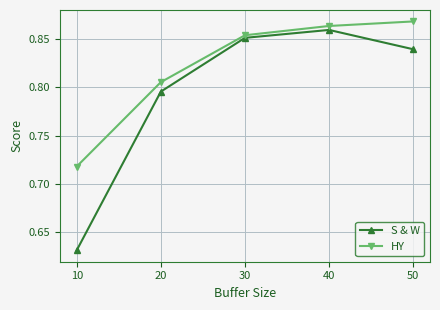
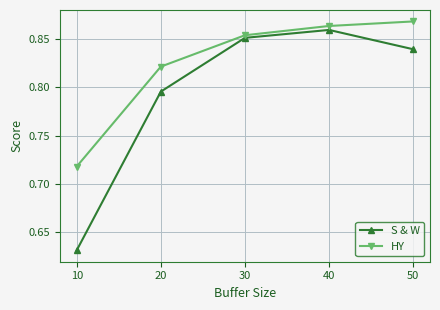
HY, 20: 0.81 -> 0.82
